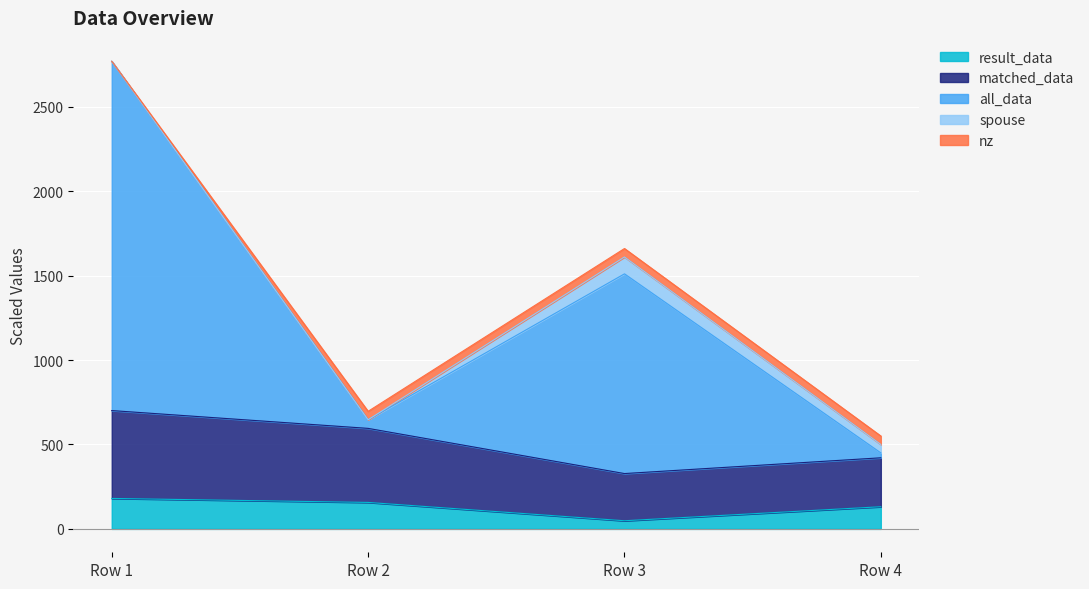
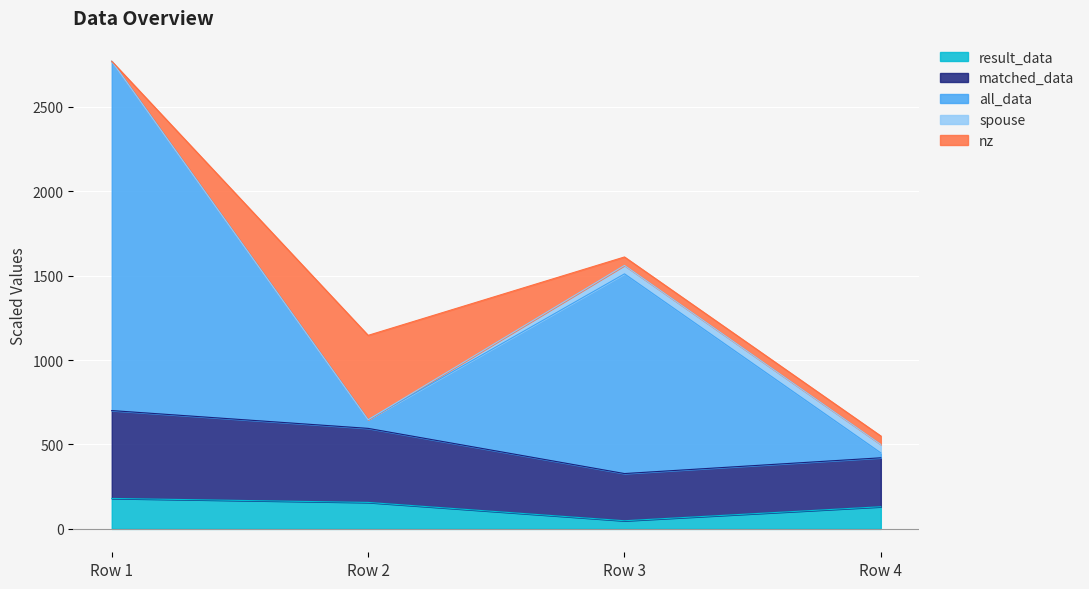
nz, Row 2: 50 -> 500
spouse, Row 3: 100 -> 50
